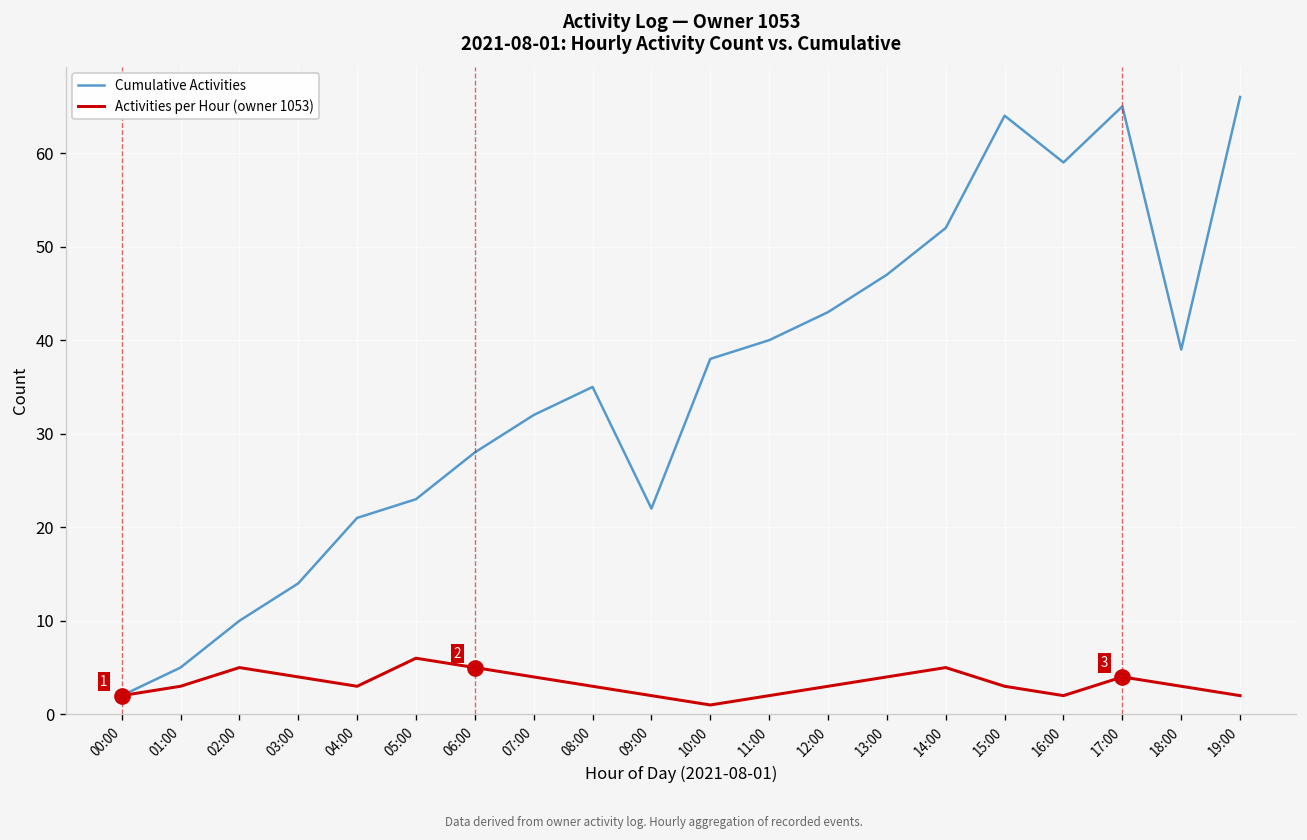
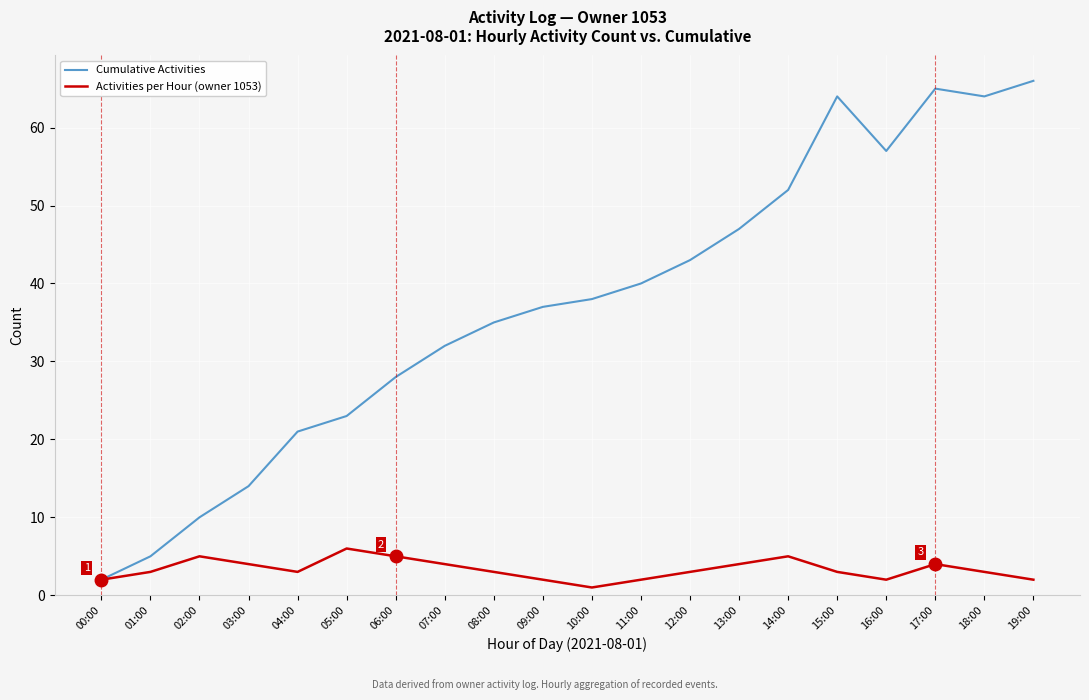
Cumulative Activities, 09:00: 22 -> 37
Cumulative Activities, 16:00: 59 -> 57
Cumulative Activities, 18:00: 39 -> 64
